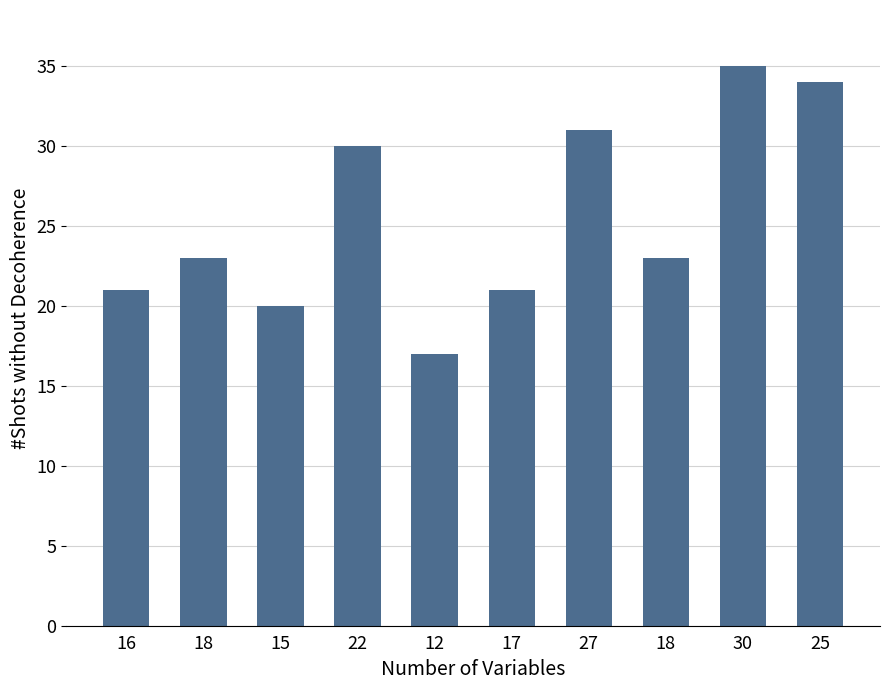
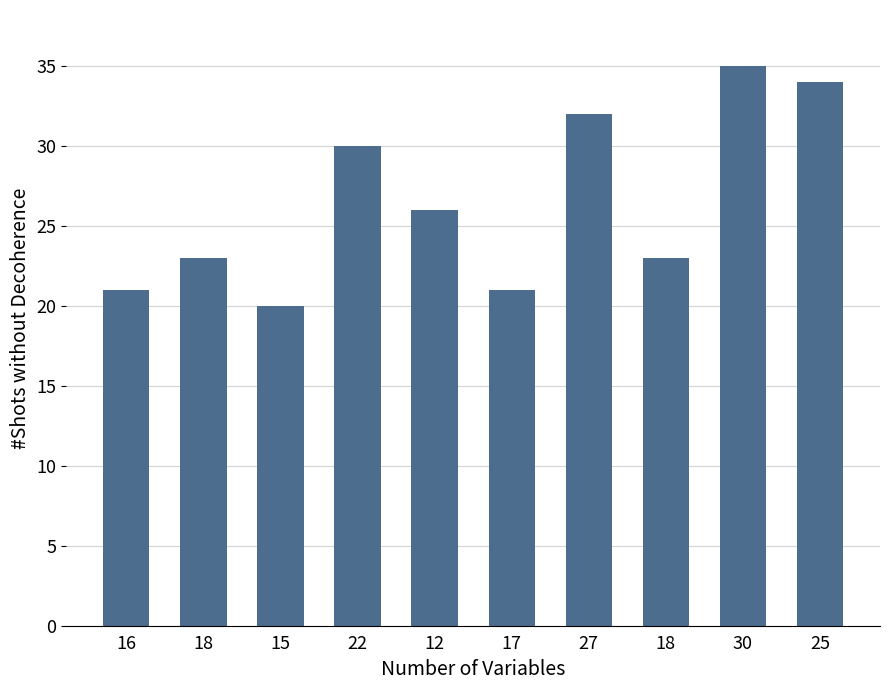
12: 17 -> 26
27: 31 -> 32
